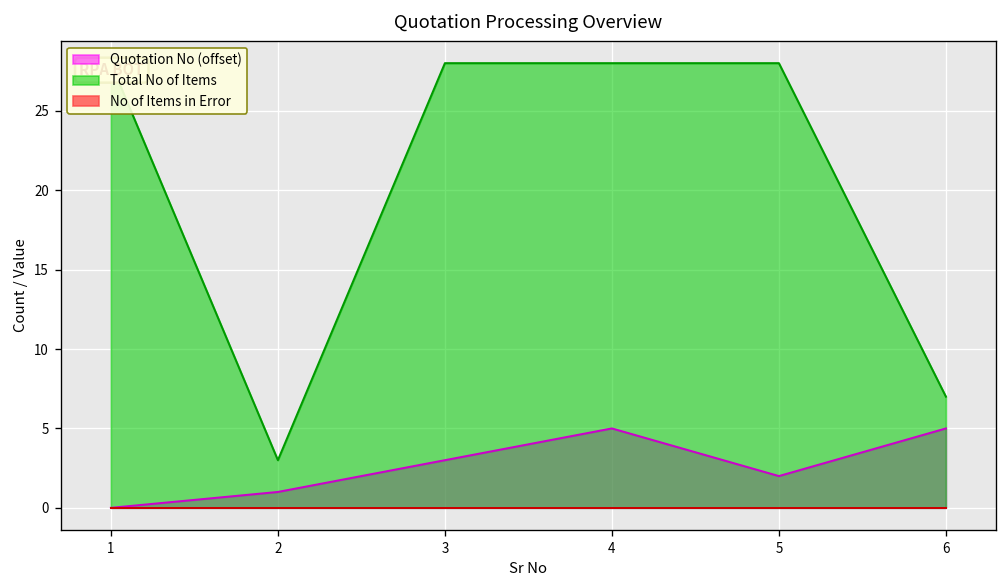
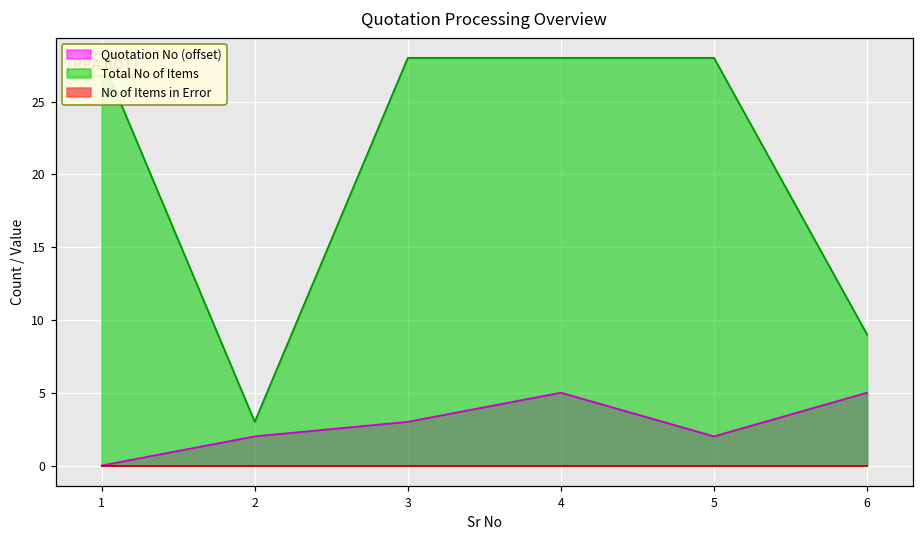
Quotation No (offset), 2: 1.0 -> 2.0
Total No of Items, 6: 7 -> 9
